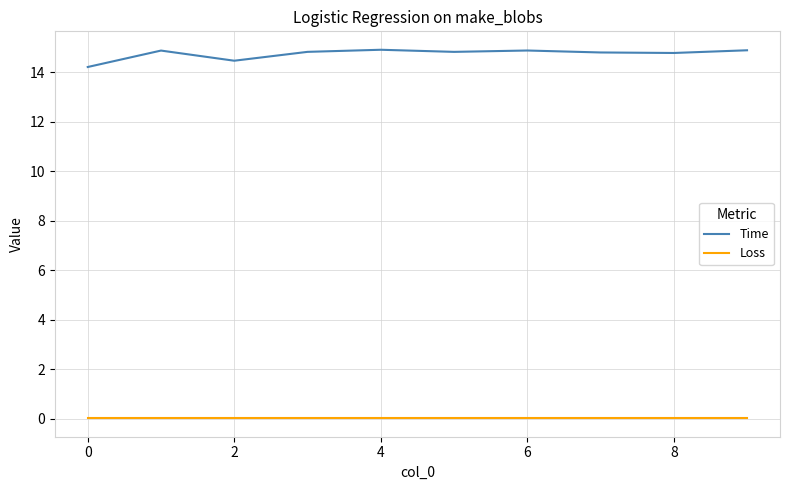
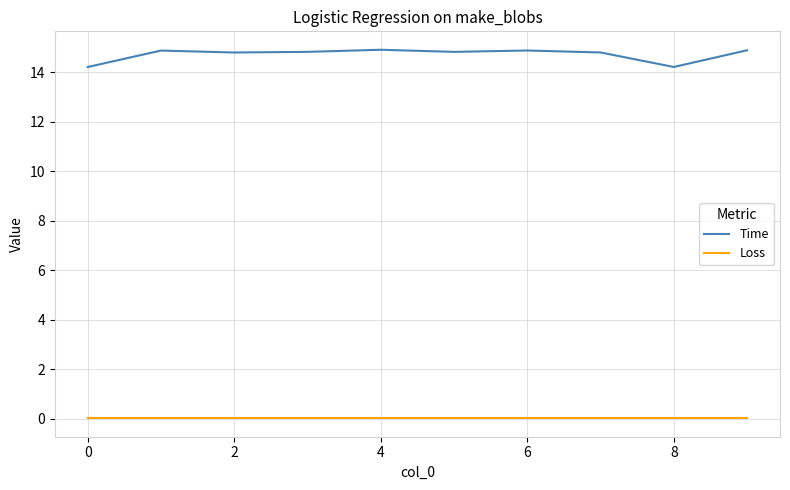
Time, 2: 14.5 -> 14.8
Time, 8: 14.8 -> 14.2
